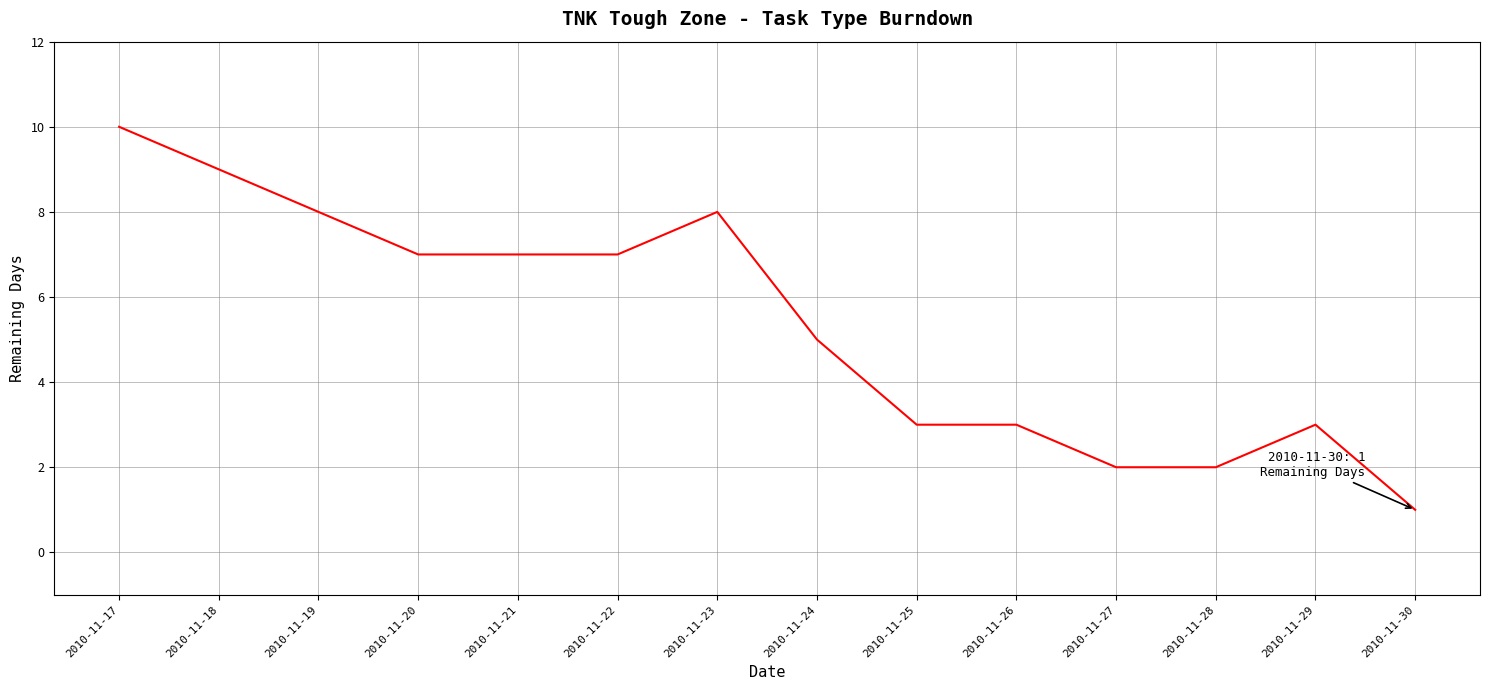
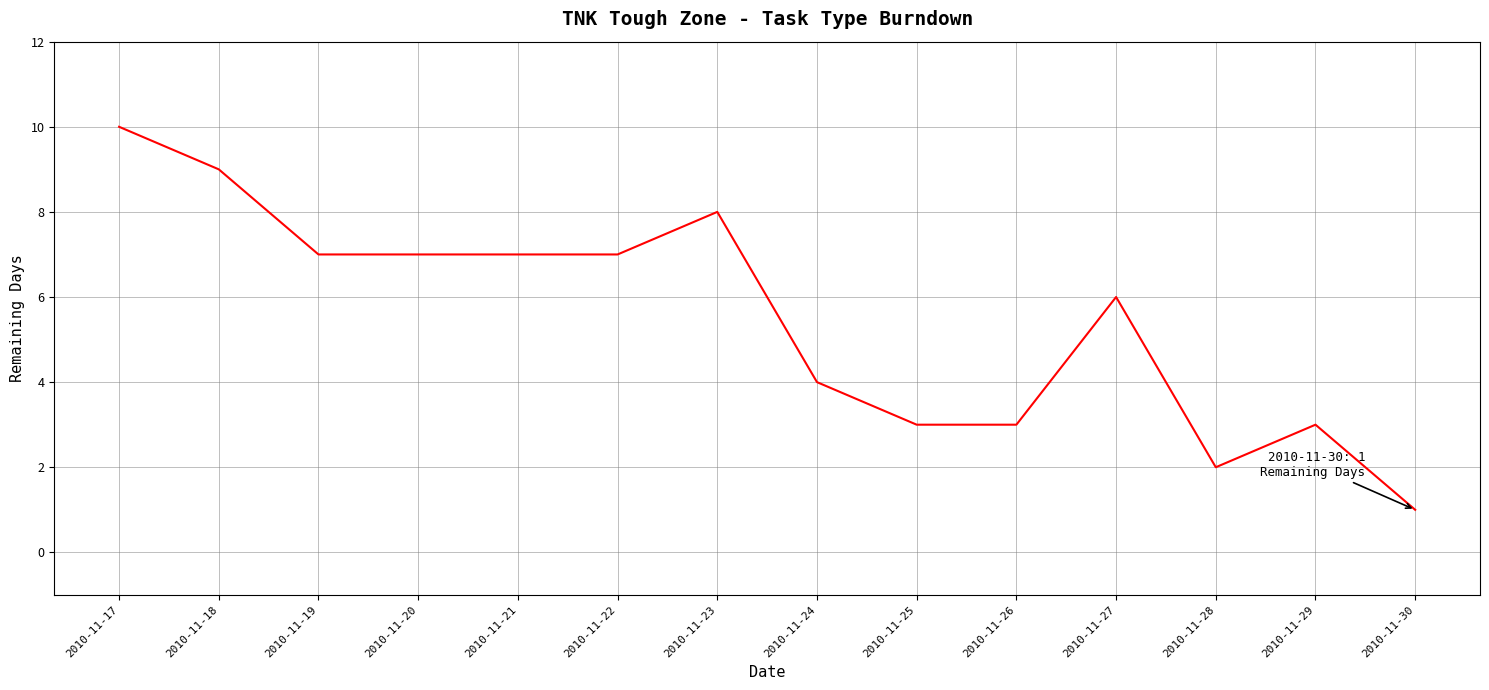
2010-11-19: 8 -> 7
2010-11-24: 5 -> 4
2010-11-27: 2 -> 6
